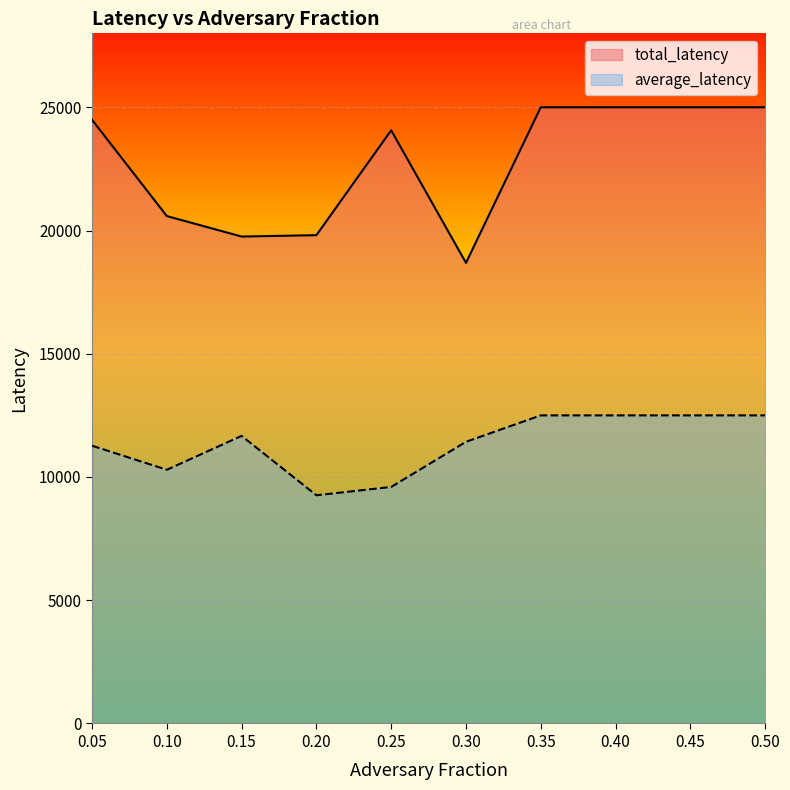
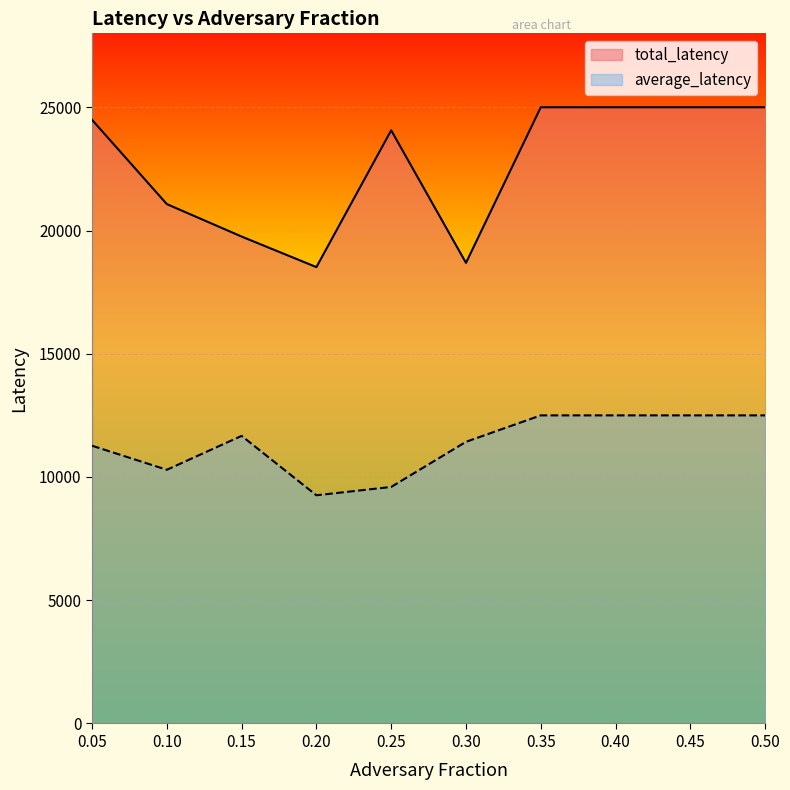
total_latency, 0.10: 20600 -> 21100
total_latency, 0.20: 19800 -> 18500
